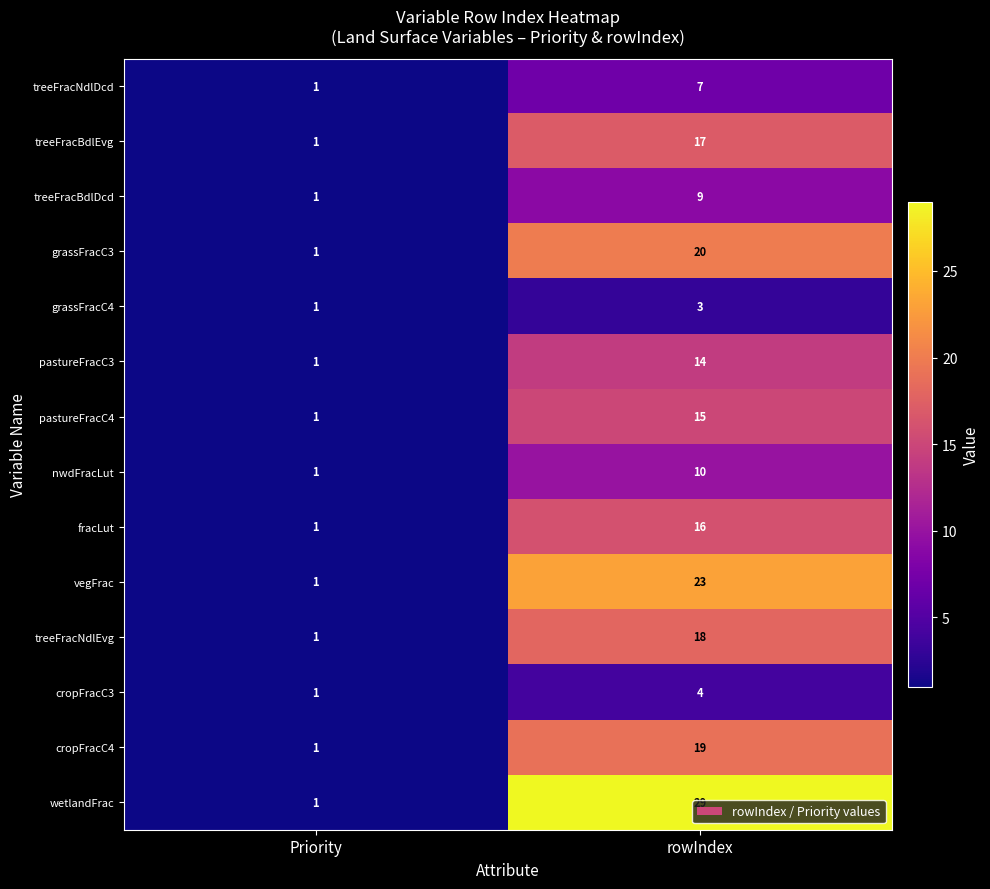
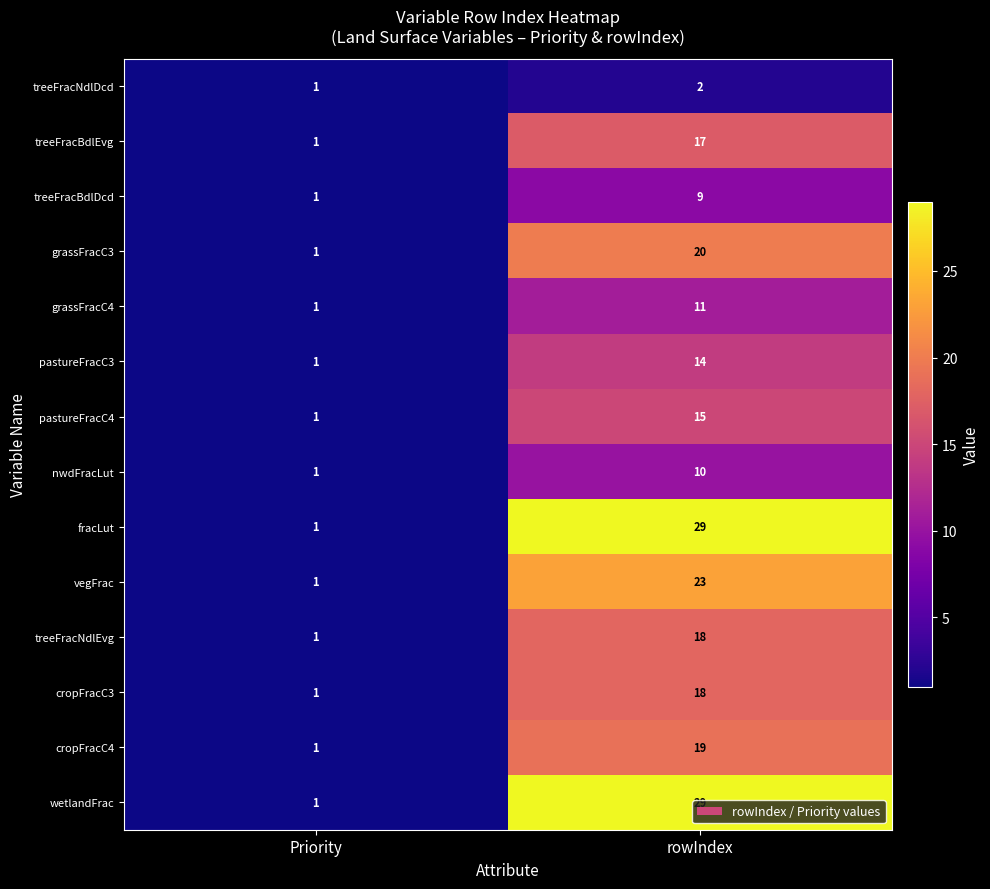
treeFracNdlDcd, rowIndex: 7 -> 2
grassFracC4, rowIndex: 3 -> 11
fracLut, rowIndex: 16 -> 29
cropFracC3, rowIndex: 4 -> 18
